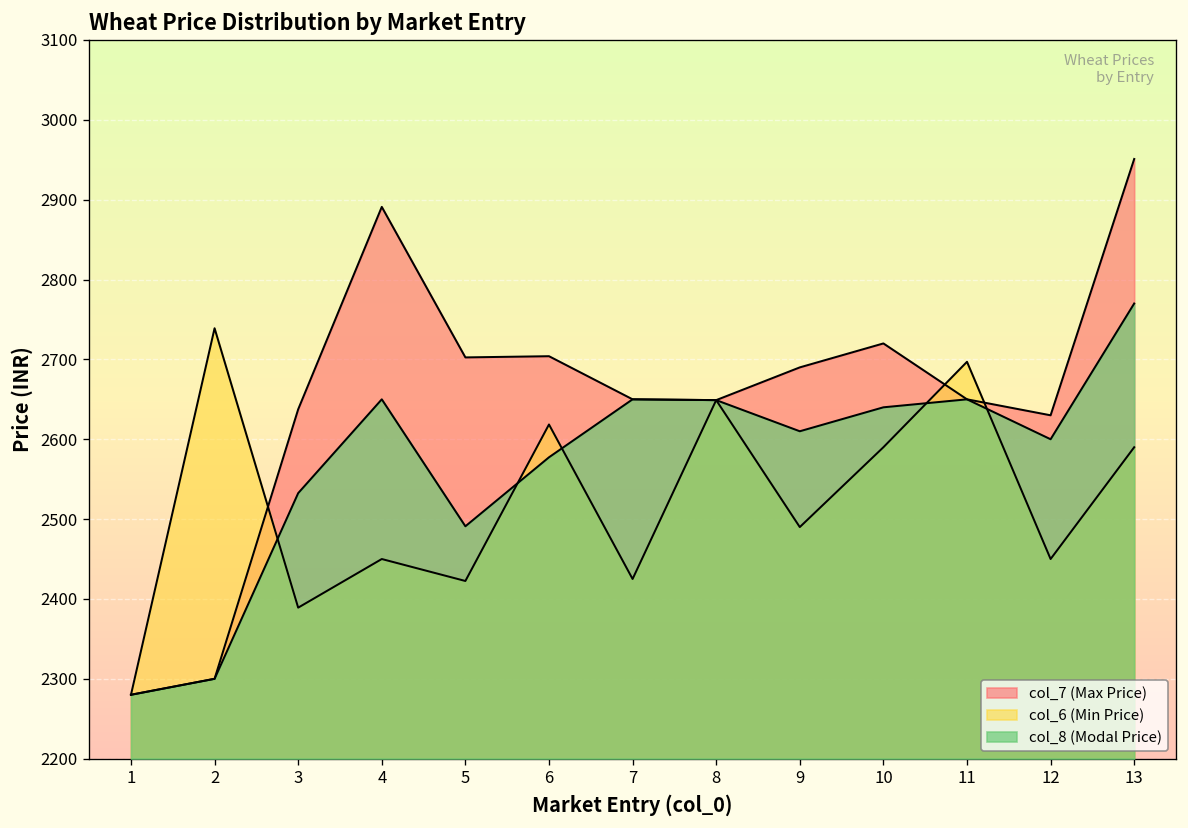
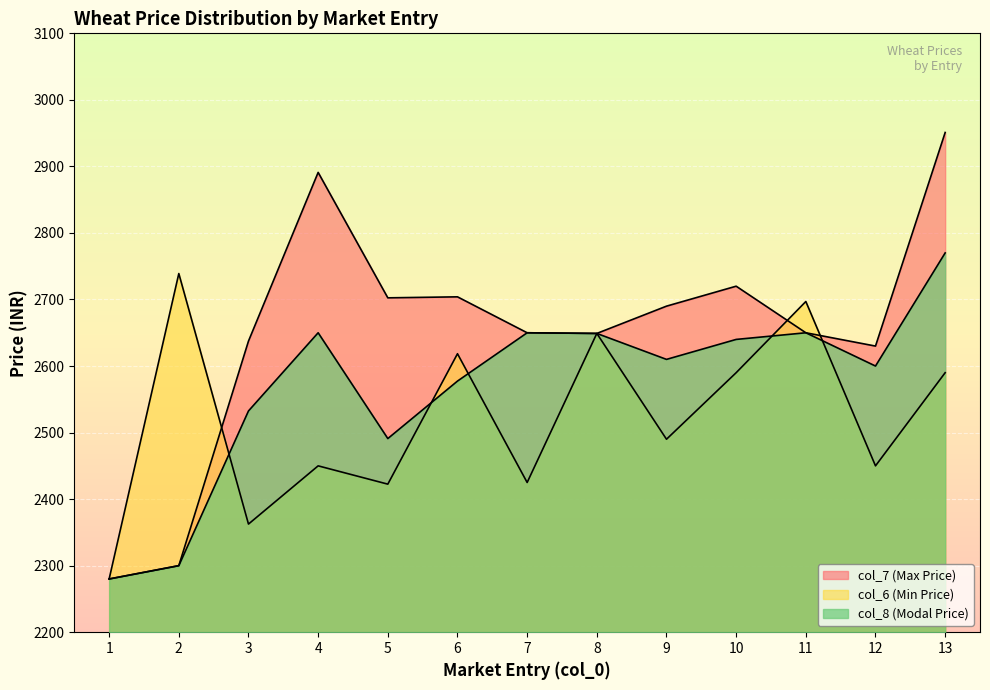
col_6 (Min Price), 3: 2390 -> 2360
